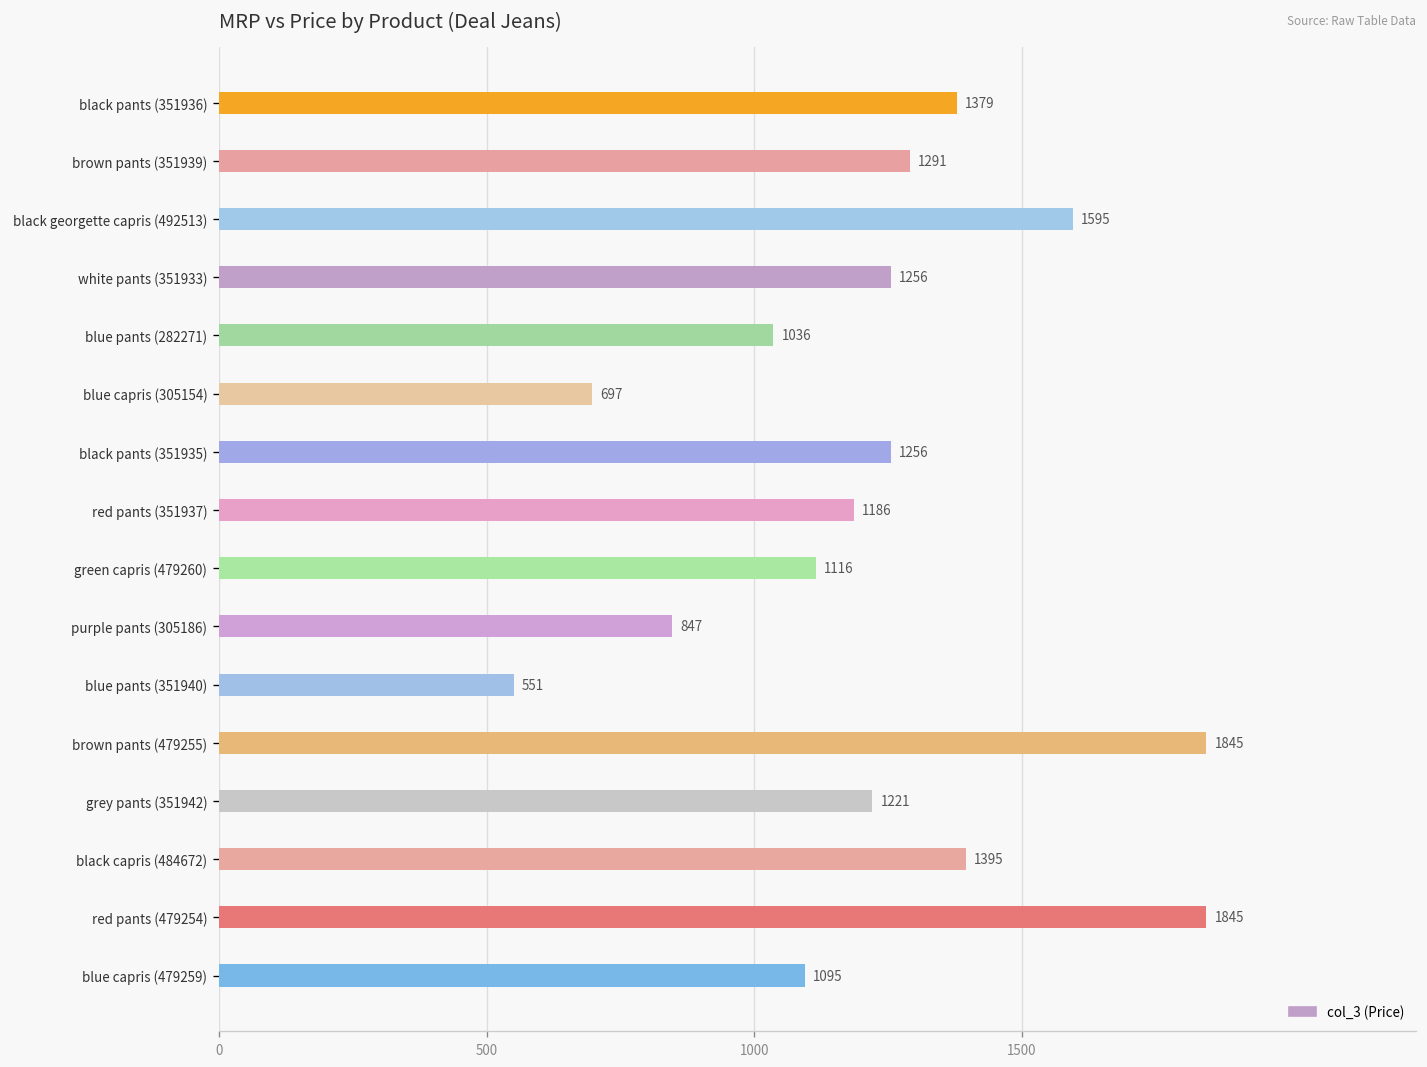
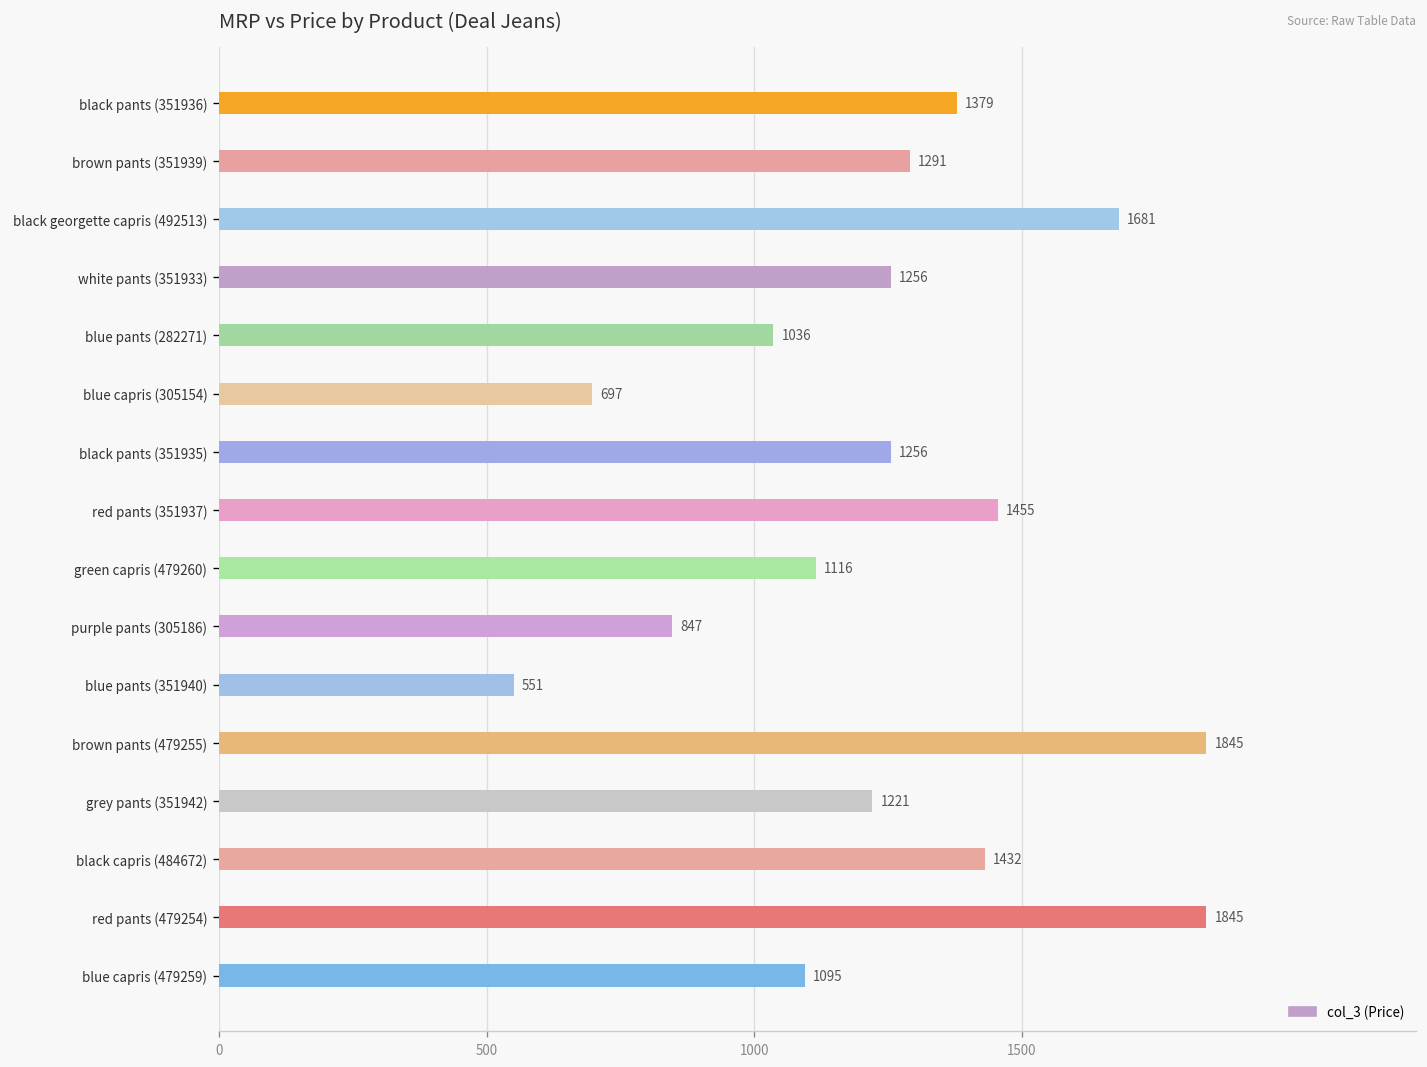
black georgette capris (492513): 1595 -> 1681
red pants (351937): 1186 -> 1455
black capris (484672): 1395 -> 1432
